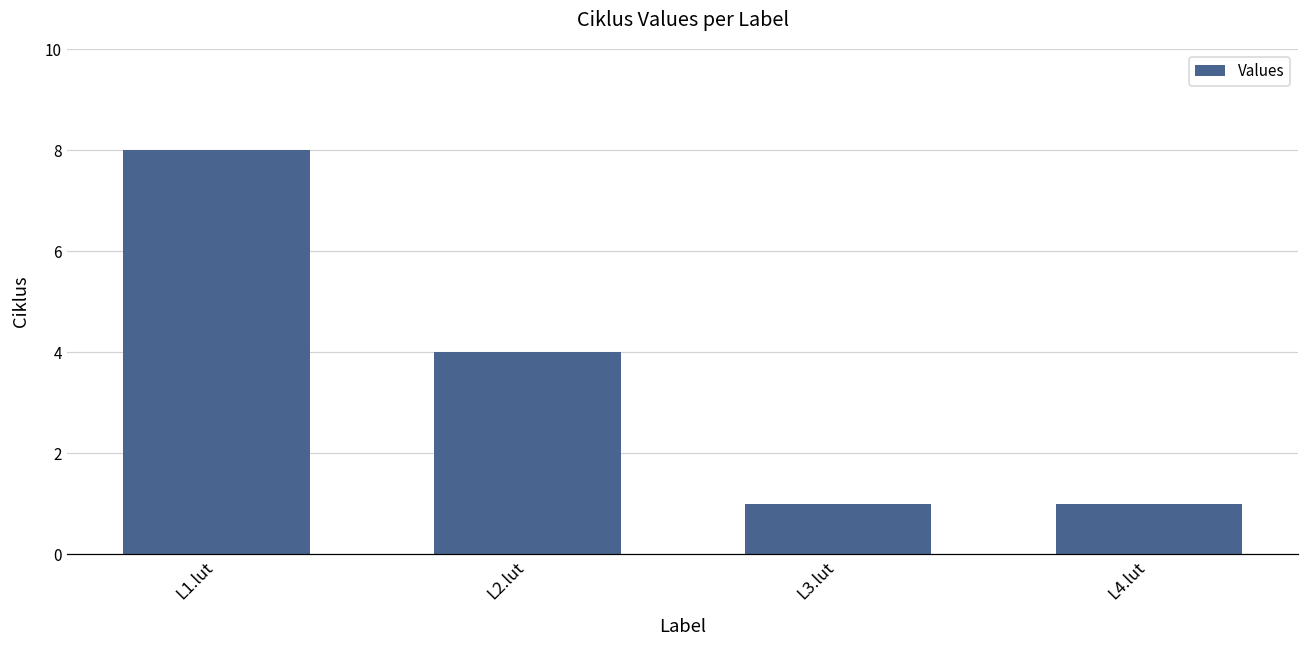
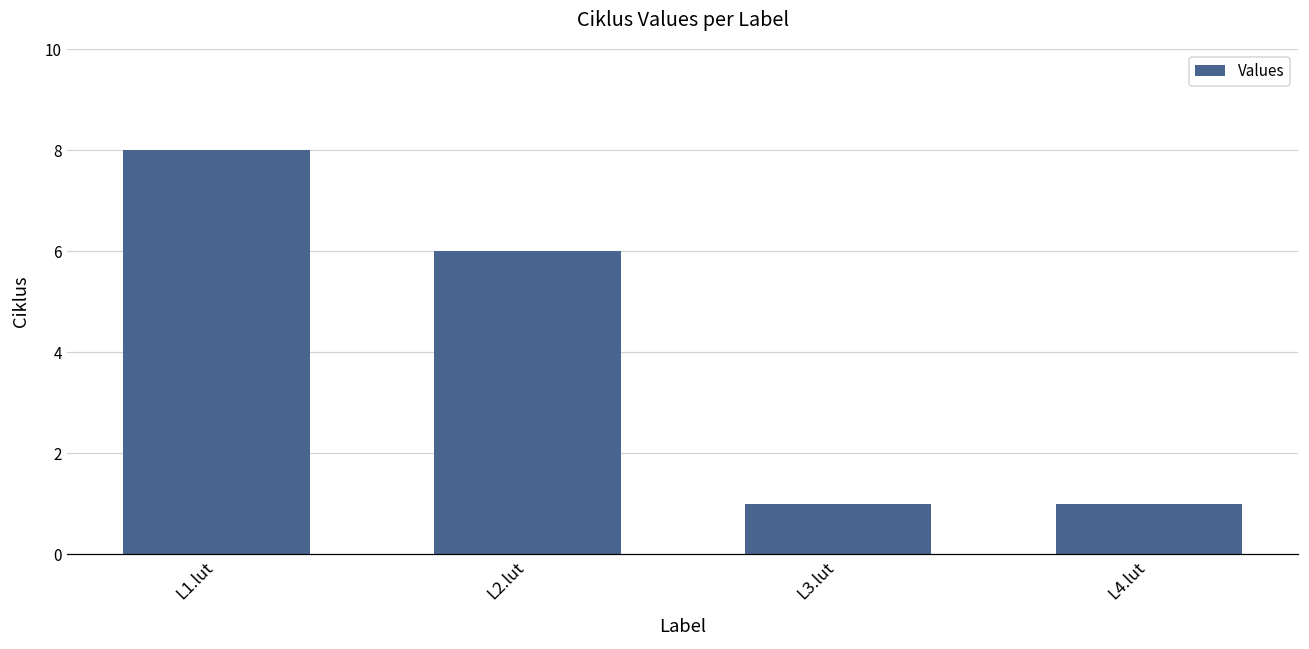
L2.lut: 4 -> 6
